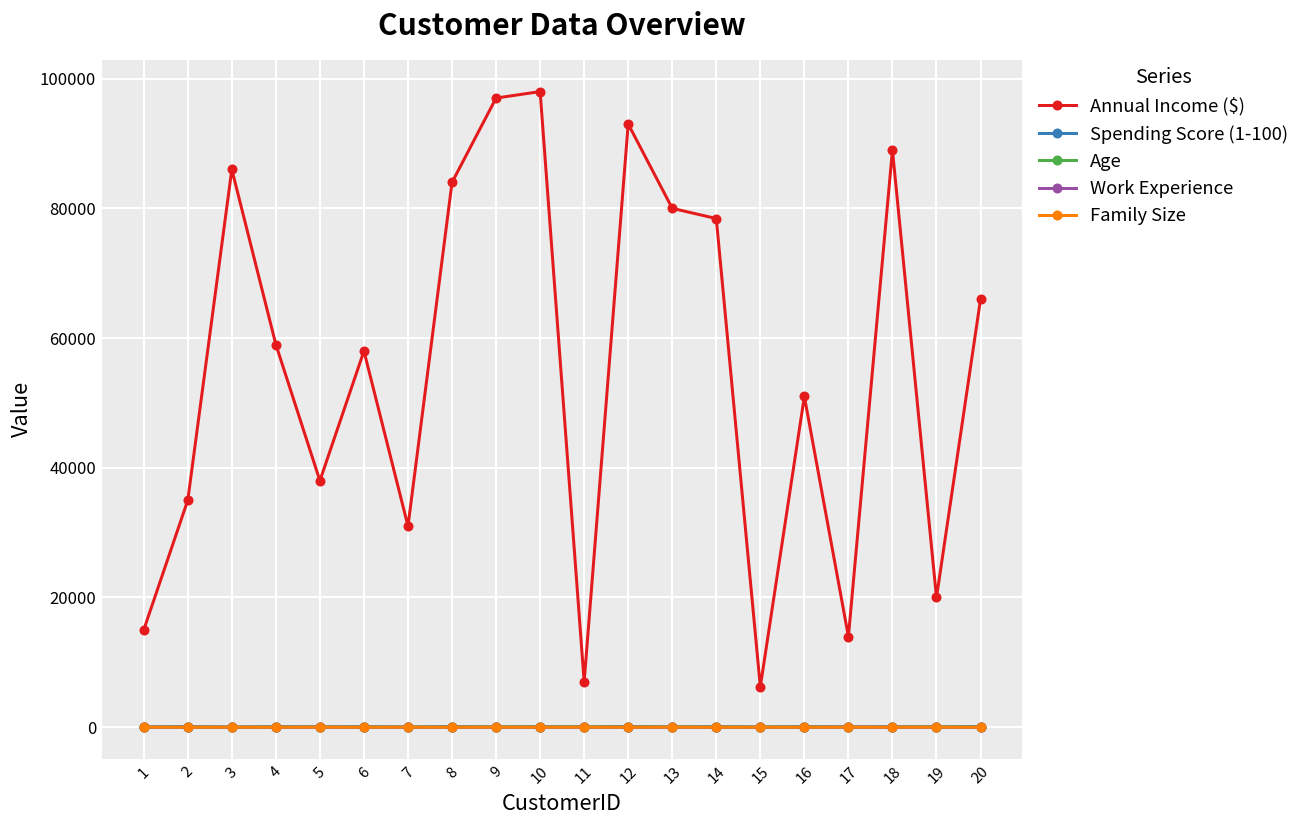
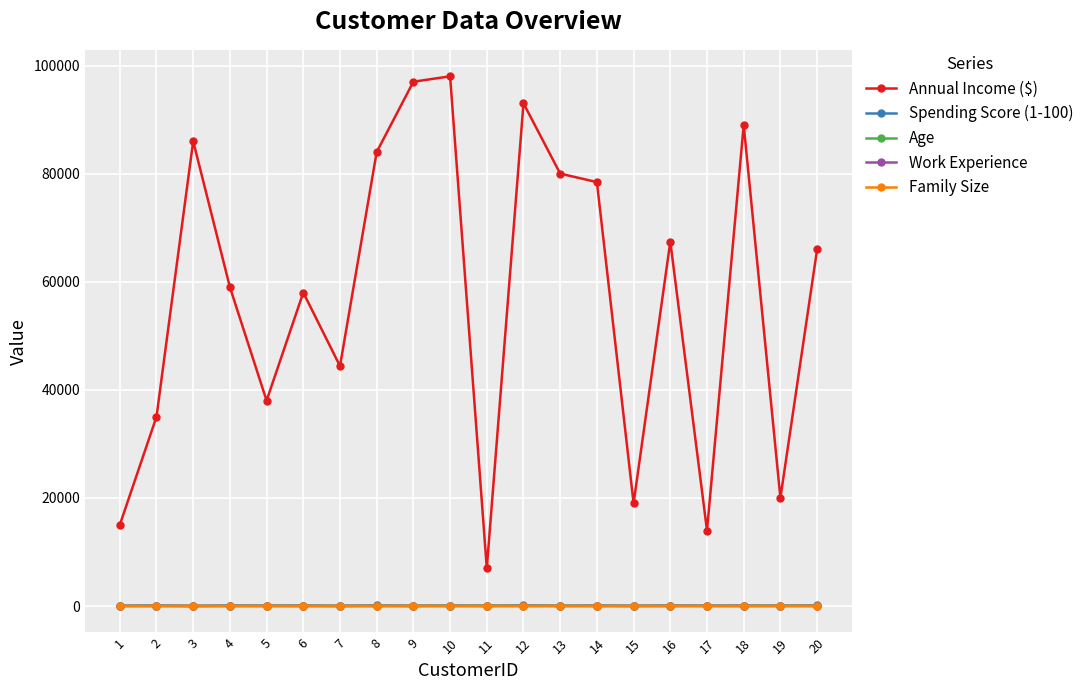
Annual Income ($), 7: 31000 -> 44000
Annual Income ($), 15: 6000 -> 19000
Annual Income ($), 16: 51000 -> 67000
